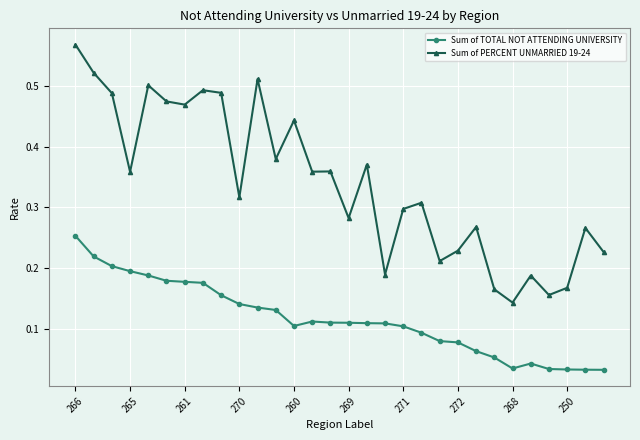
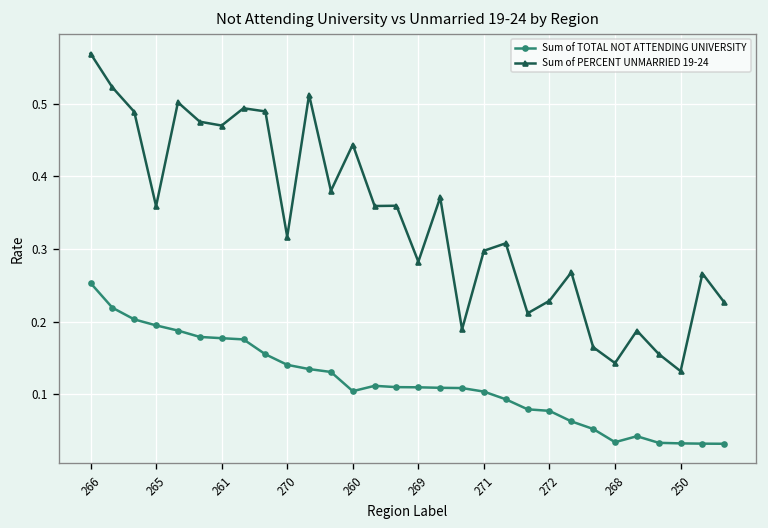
Sum of PERCENT UNMARRIED 19-24, 250: 0.17 -> 0.13
